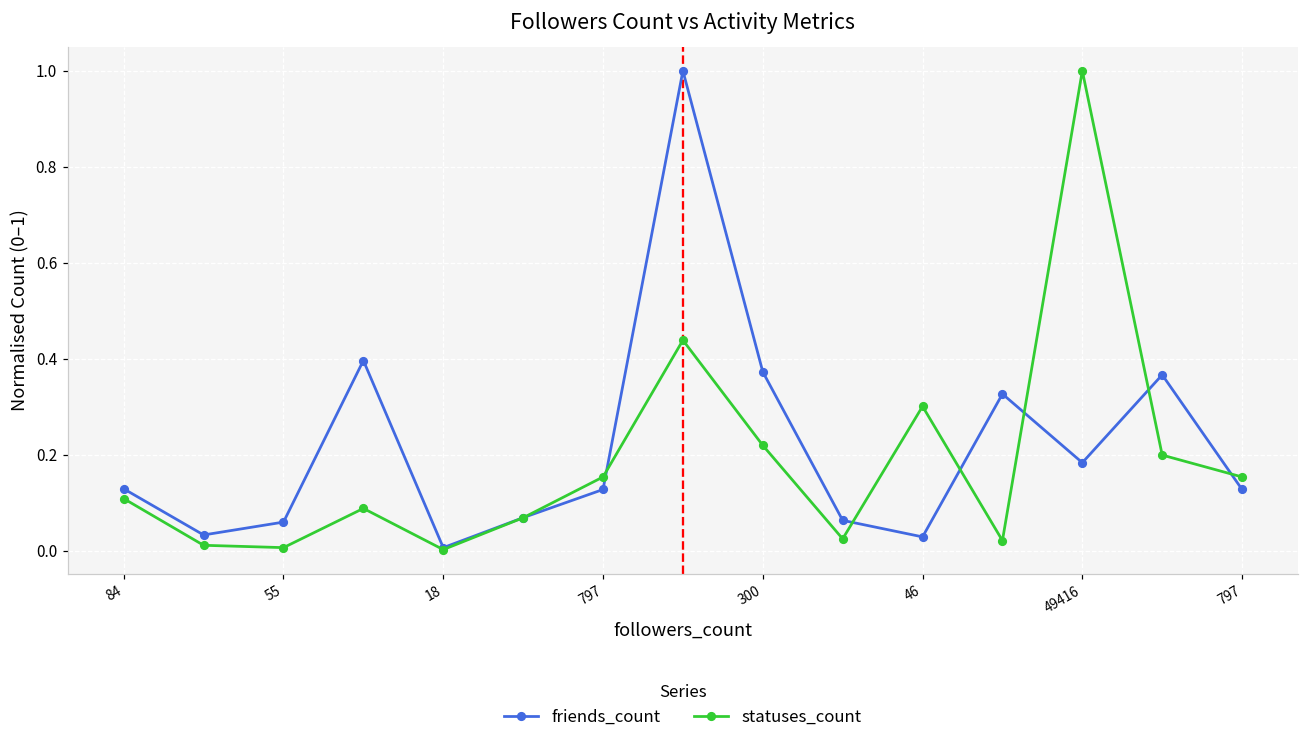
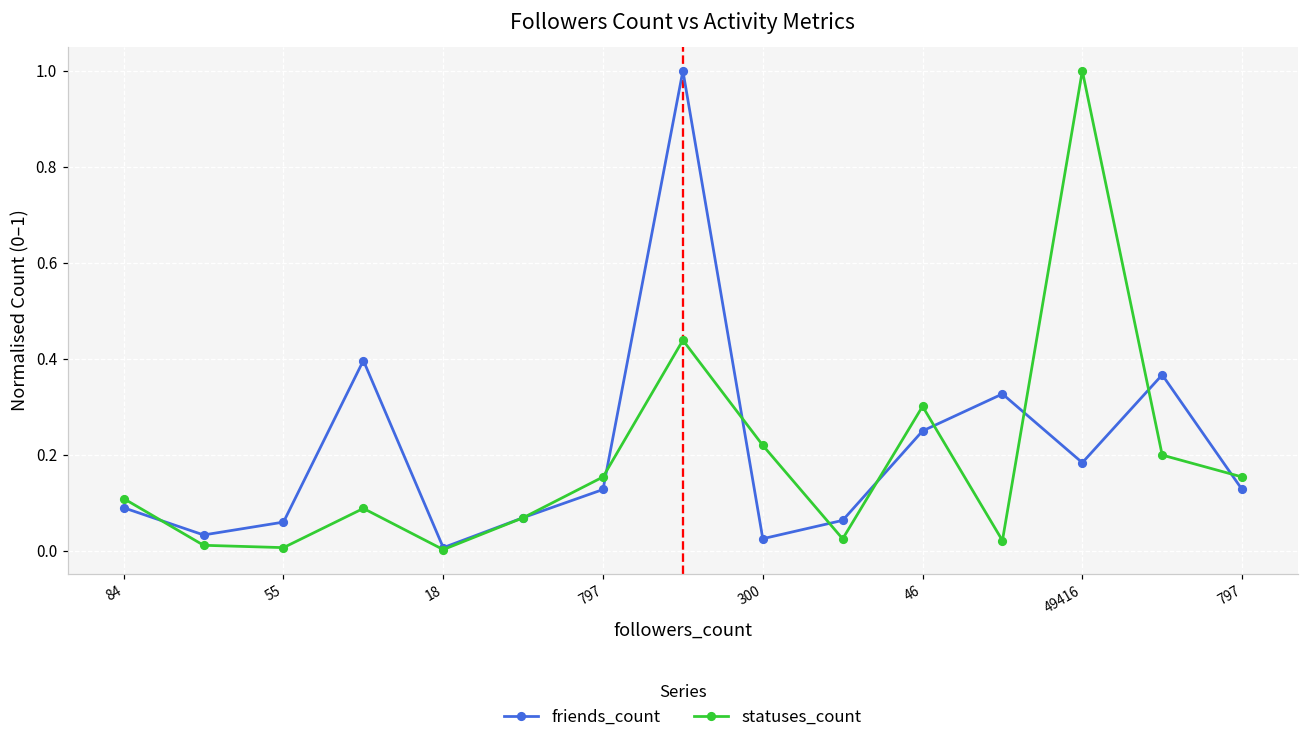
friends_count, 84: 0.13 -> 0.09
friends_count, 300: 0.37 -> 0.02
friends_count, 46: 0.03 -> 0.25
